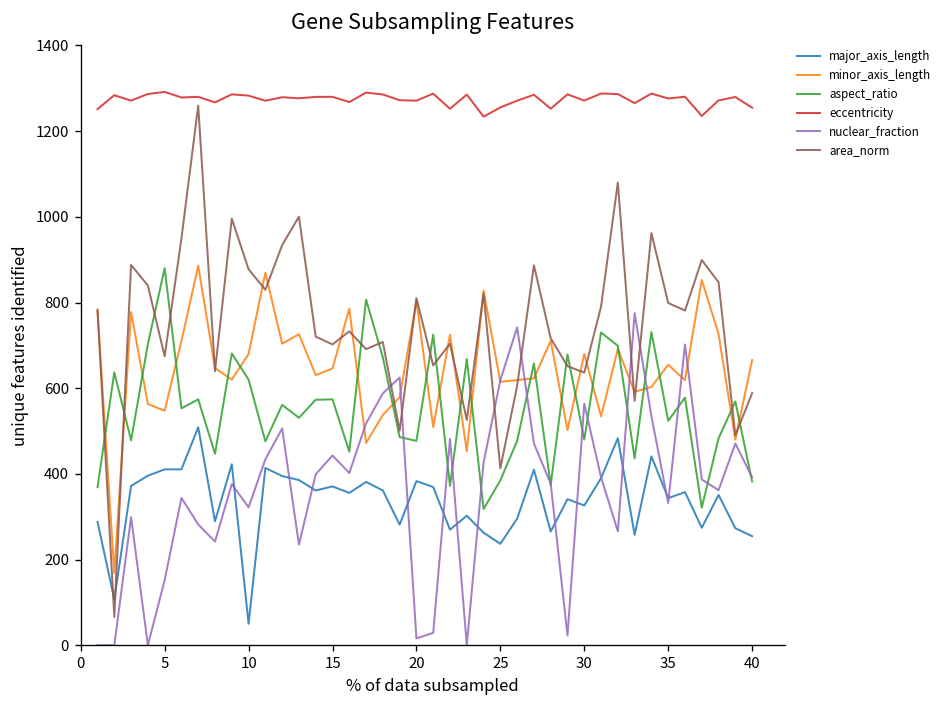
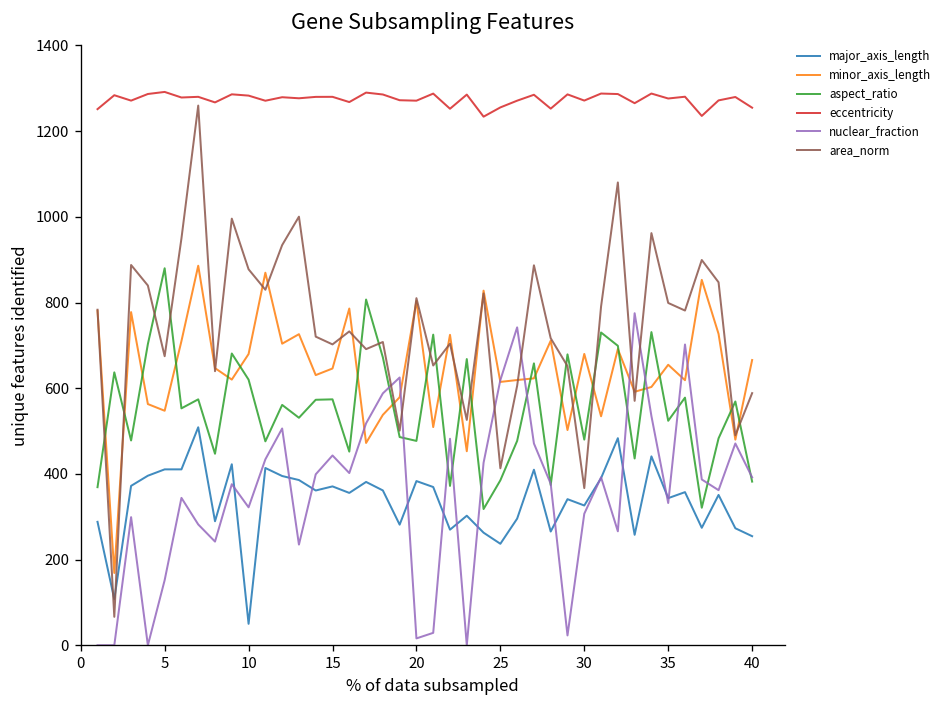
nuclear_fraction, 30: 560 -> 310
area_norm, 30: 640 -> 370
